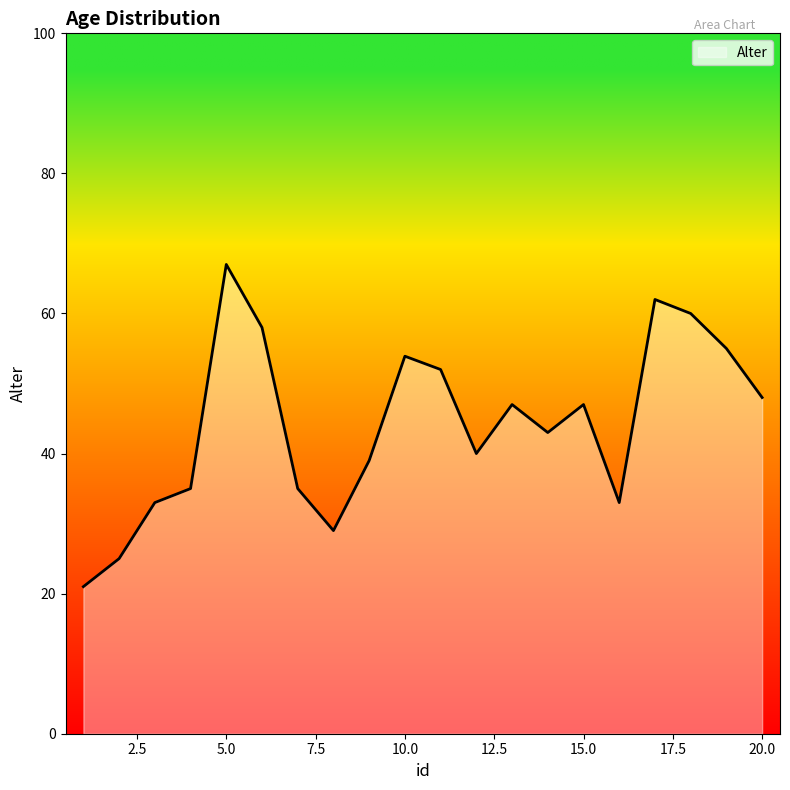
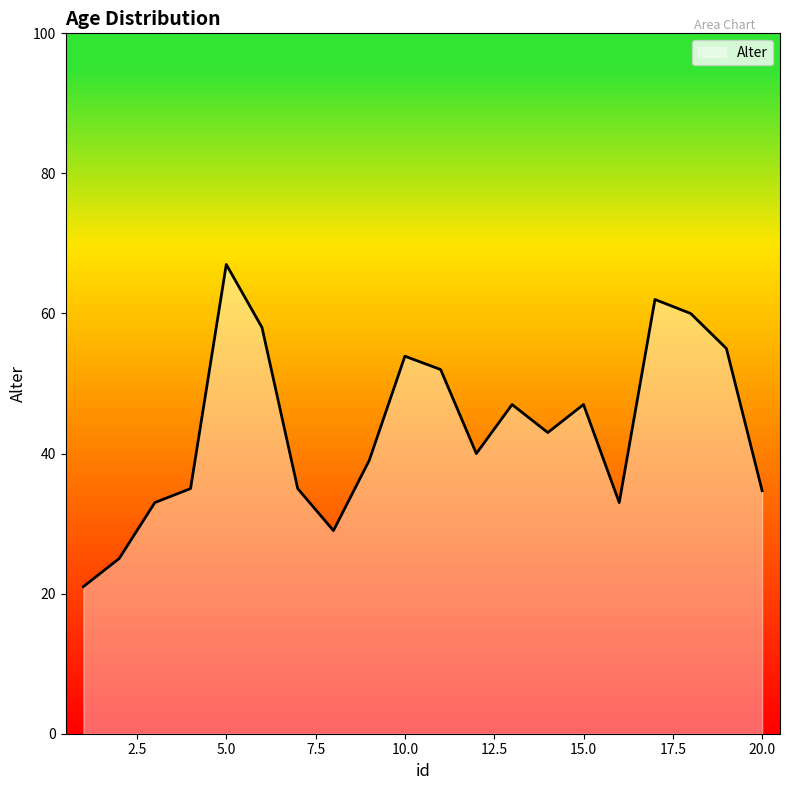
20.0: 48 -> 35
